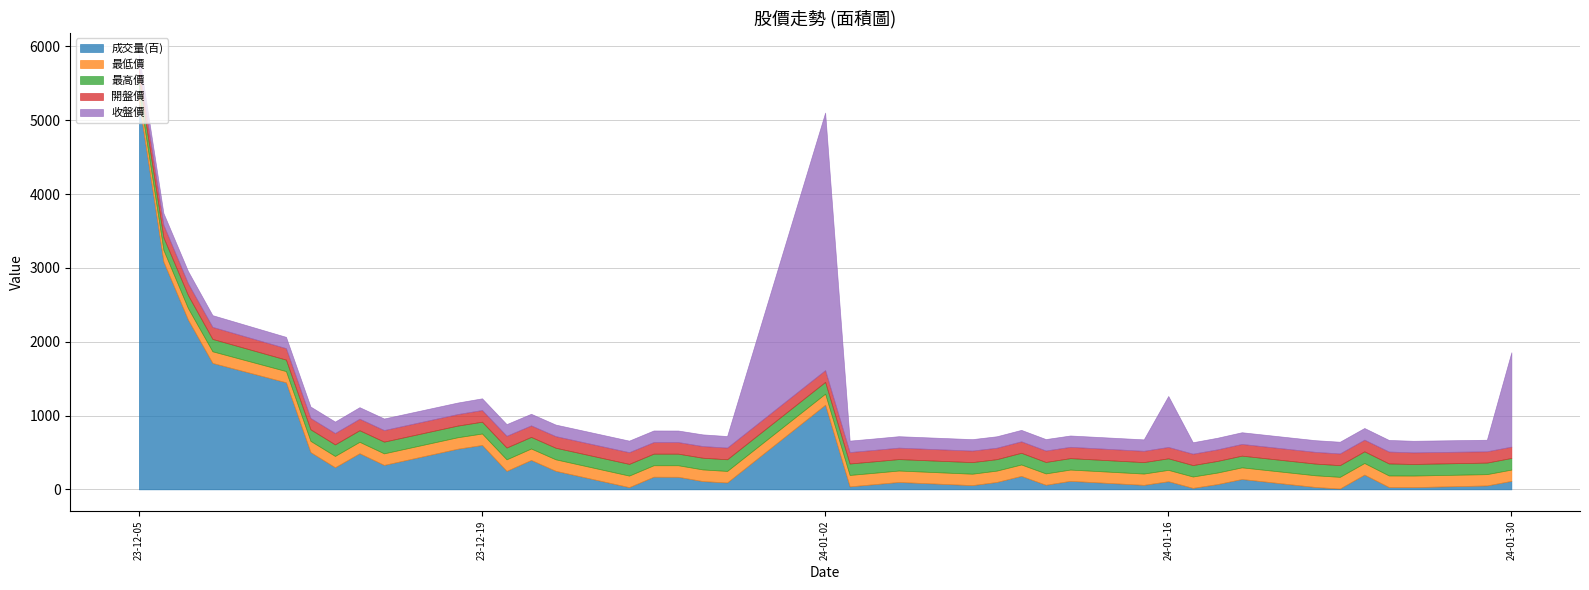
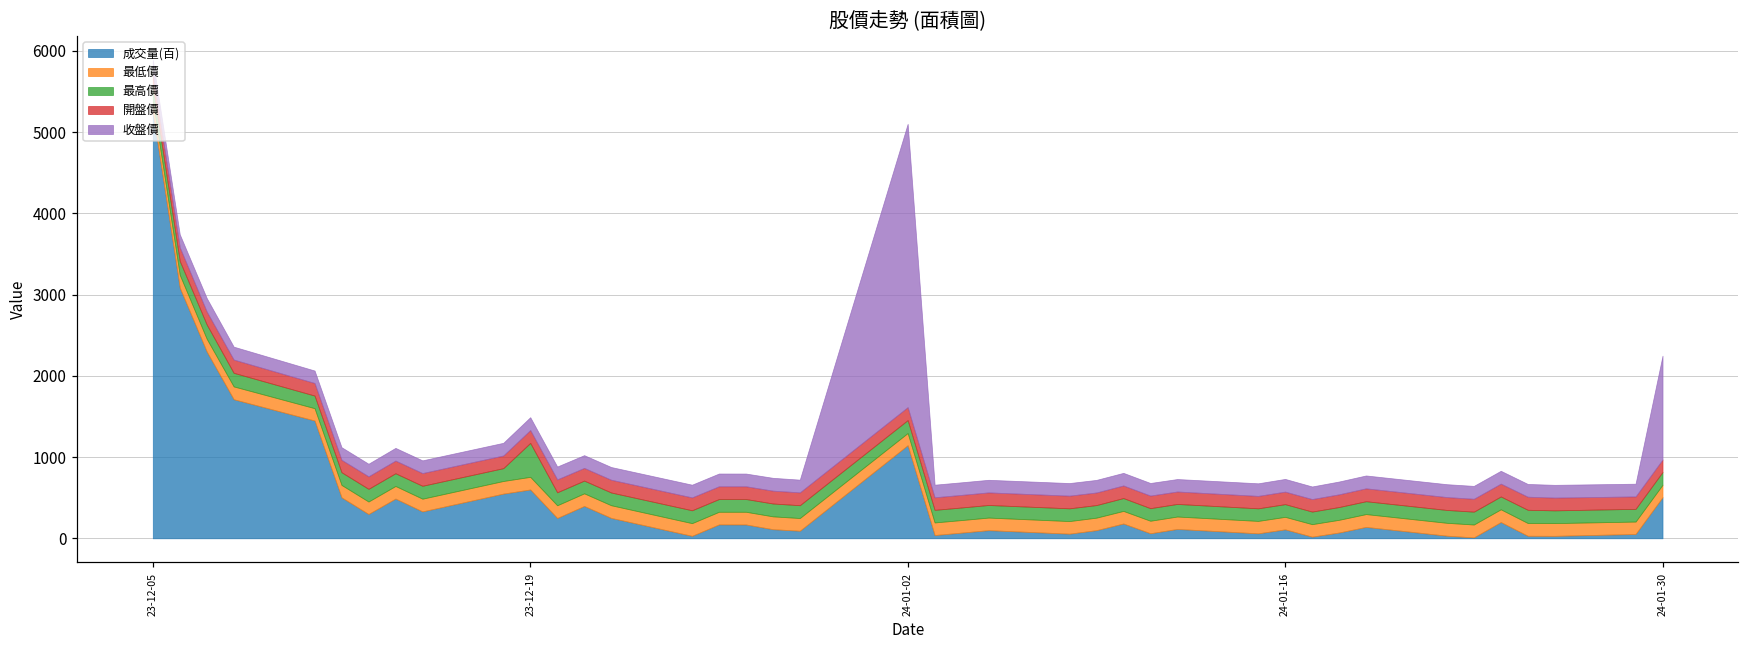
最高價, 23-12-19: 200 -> 400
收盤價, 24-01-16: 700 -> 200
成交量(百), 24-01-30: 100 -> 500
